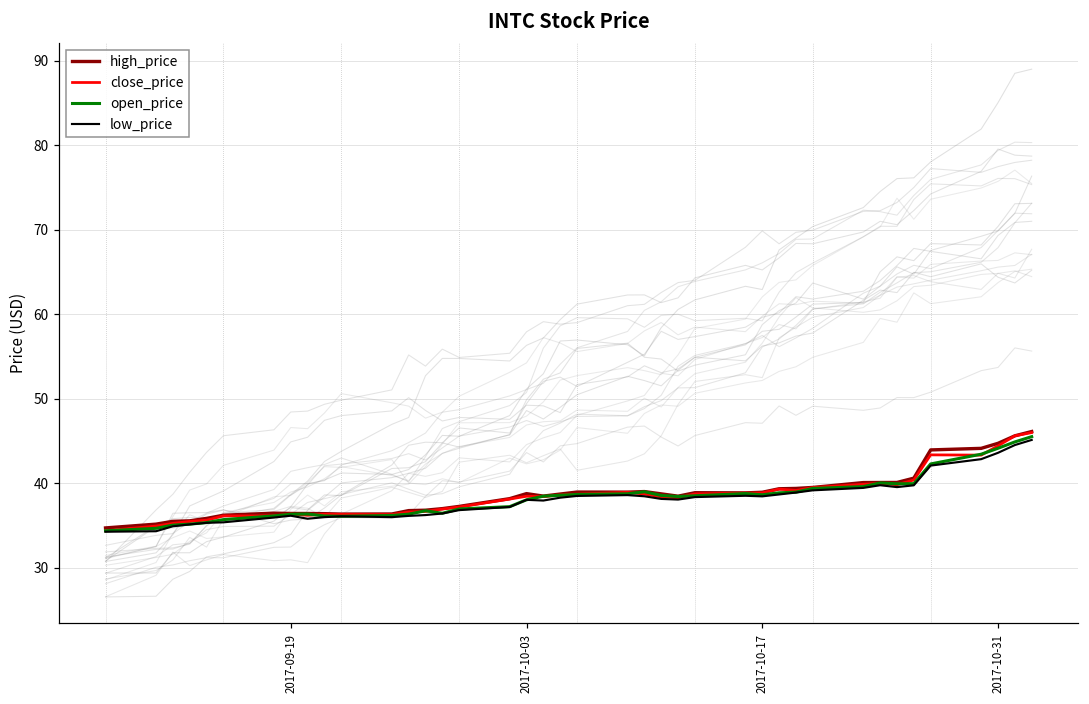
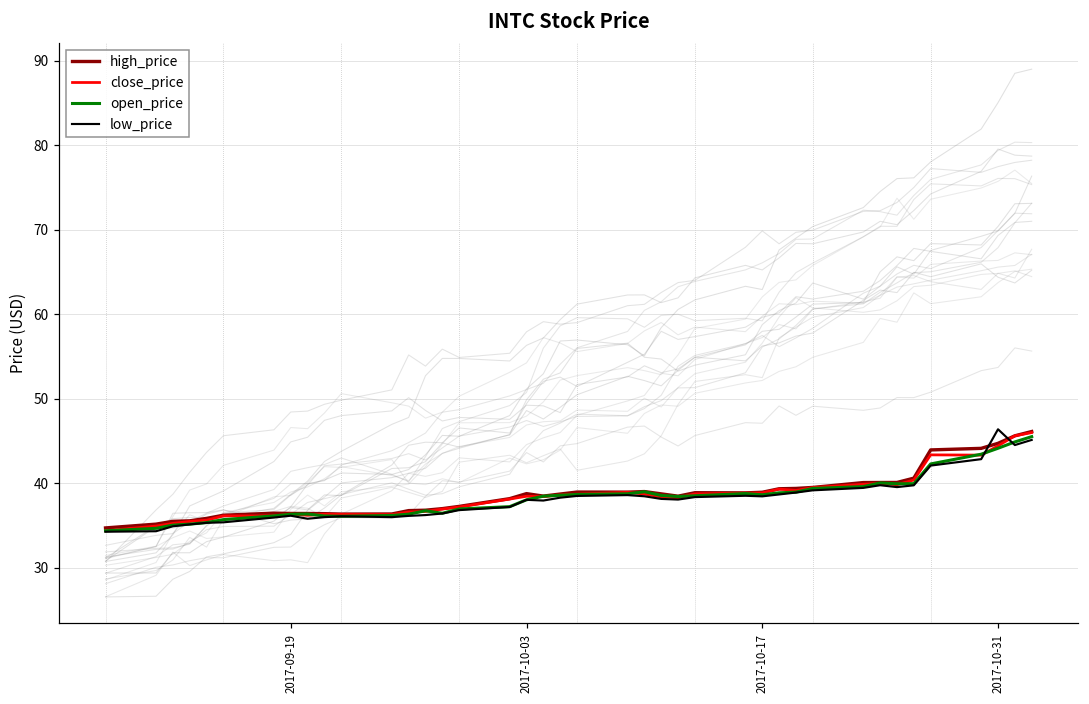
low_price, 2017-10-31: 44 -> 46
